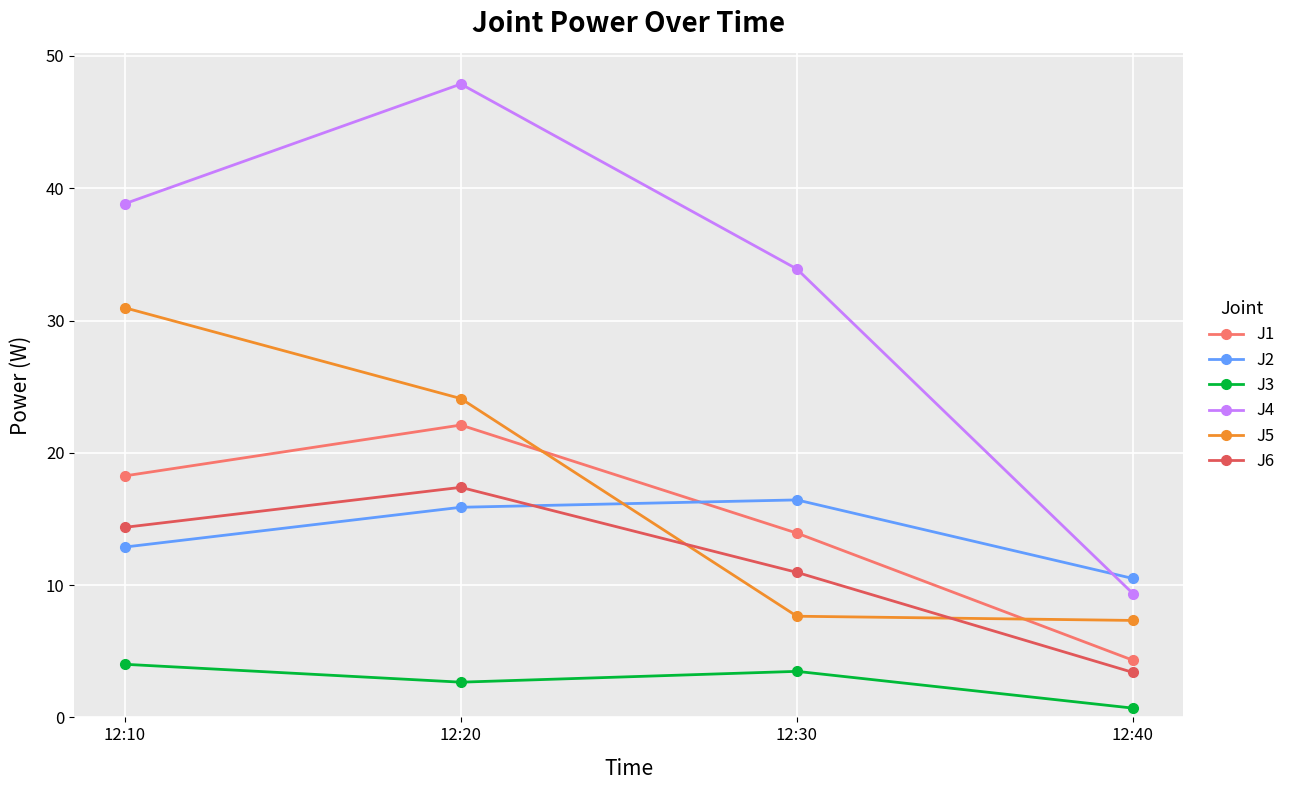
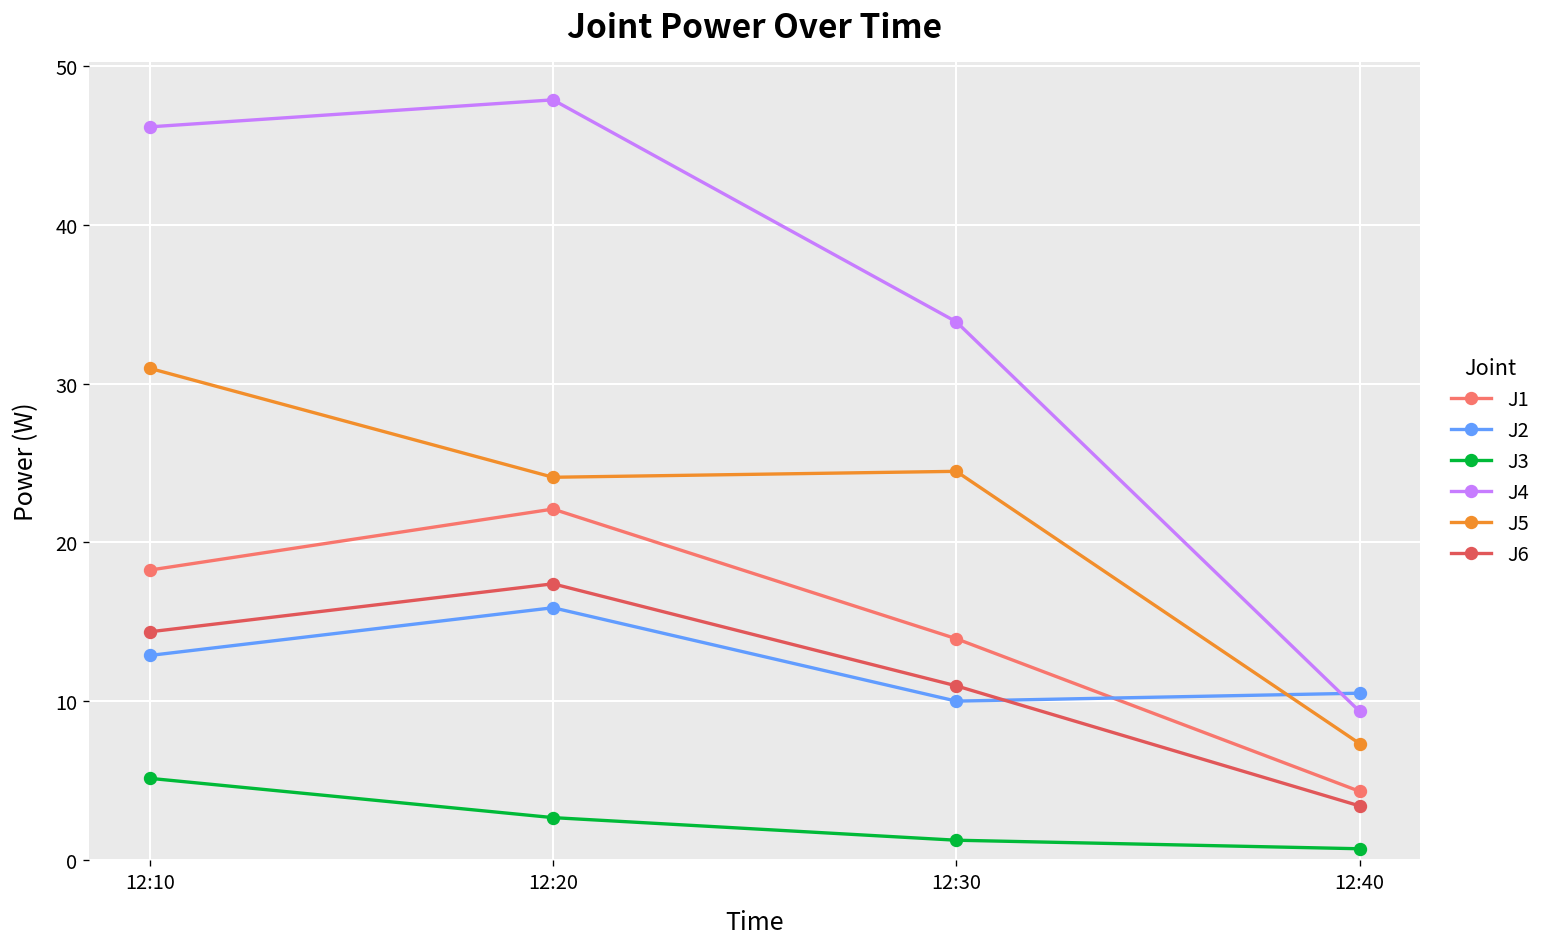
J3, 12:10: 4.0 -> 5.1
J4, 12:10: 38.8 -> 46.2
J2, 12:30: 16.4 -> 10.0
J3, 12:30: 3.5 -> 1.2
J5, 12:30: 7.6 -> 24.5
